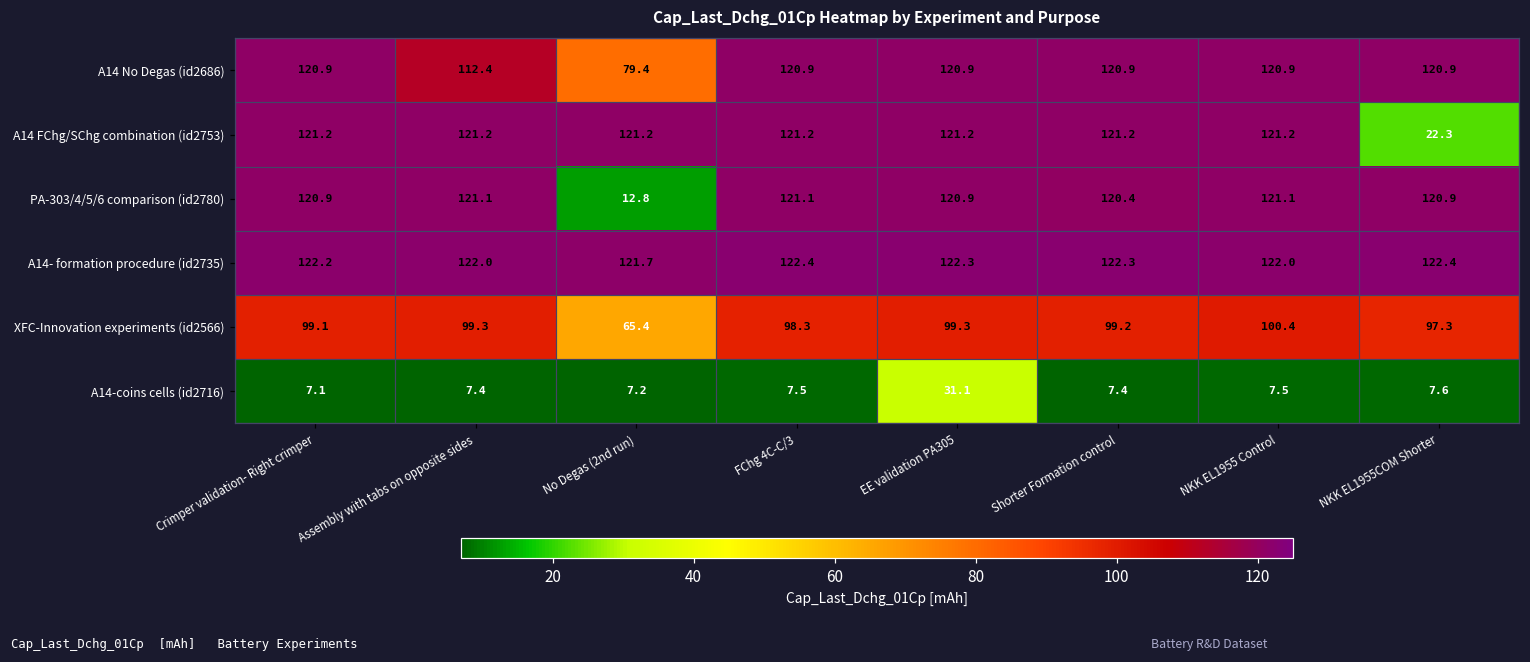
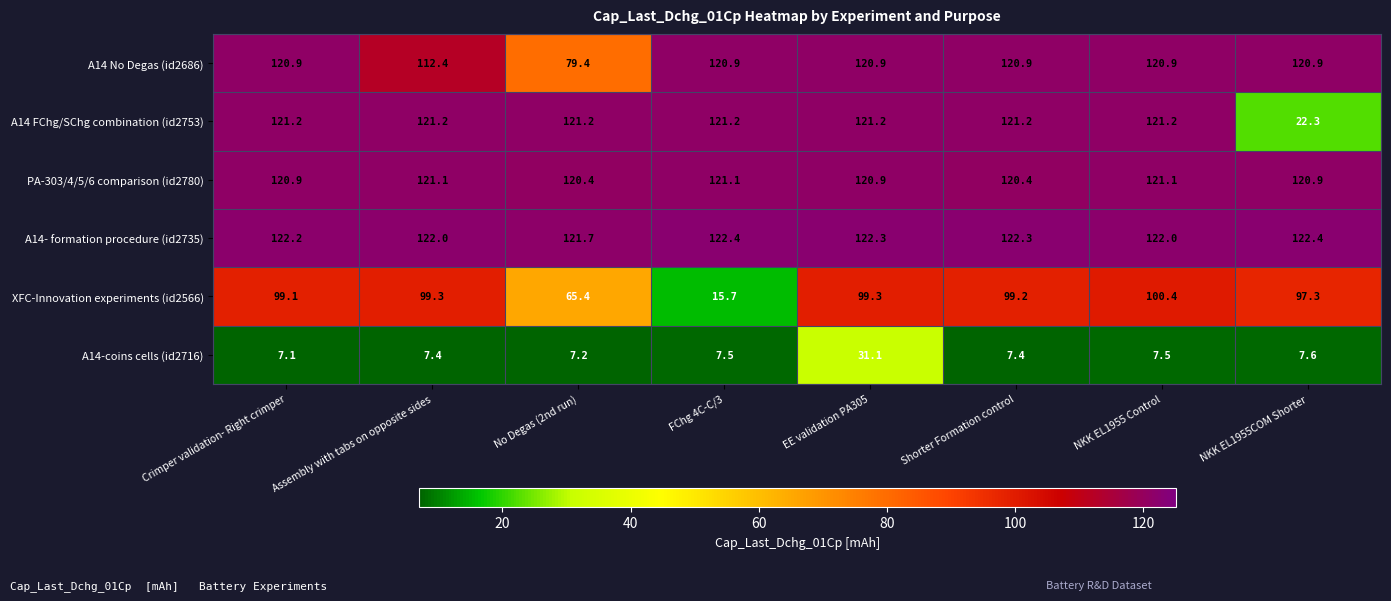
PA-303/4/5/6 comparison (id2780), No Degas (2nd run): 12.8 -> 120.4
XFC-Innovation experiments (id2566), FChg 4C-C/3: 98.3 -> 15.7
